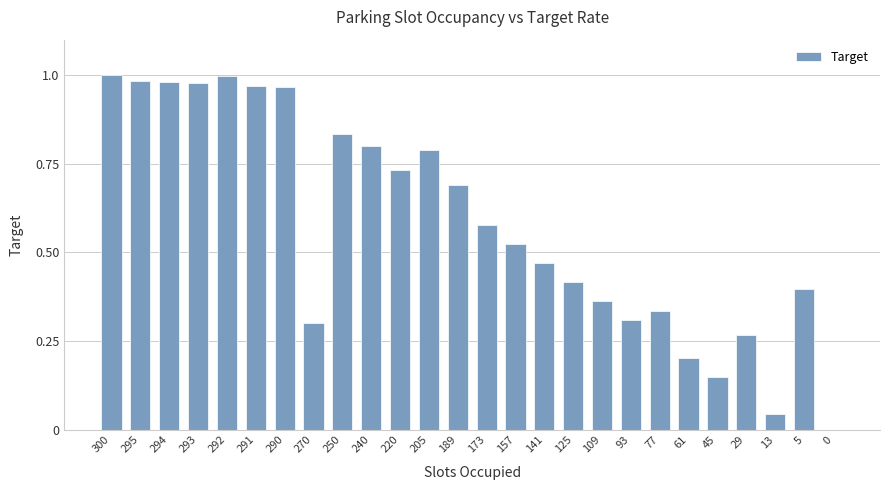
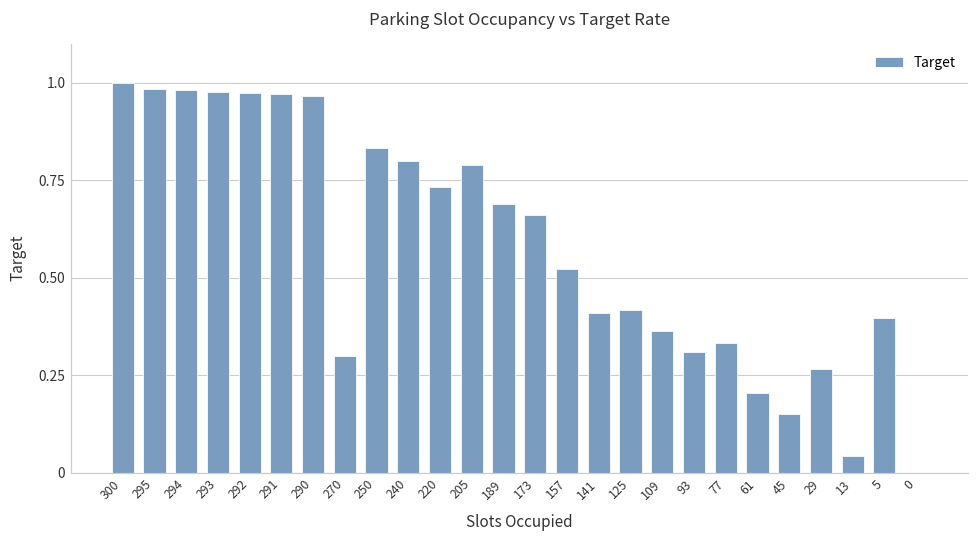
292: 1.00 -> 0.97
173: 0.58 -> 0.66
141: 0.47 -> 0.41
